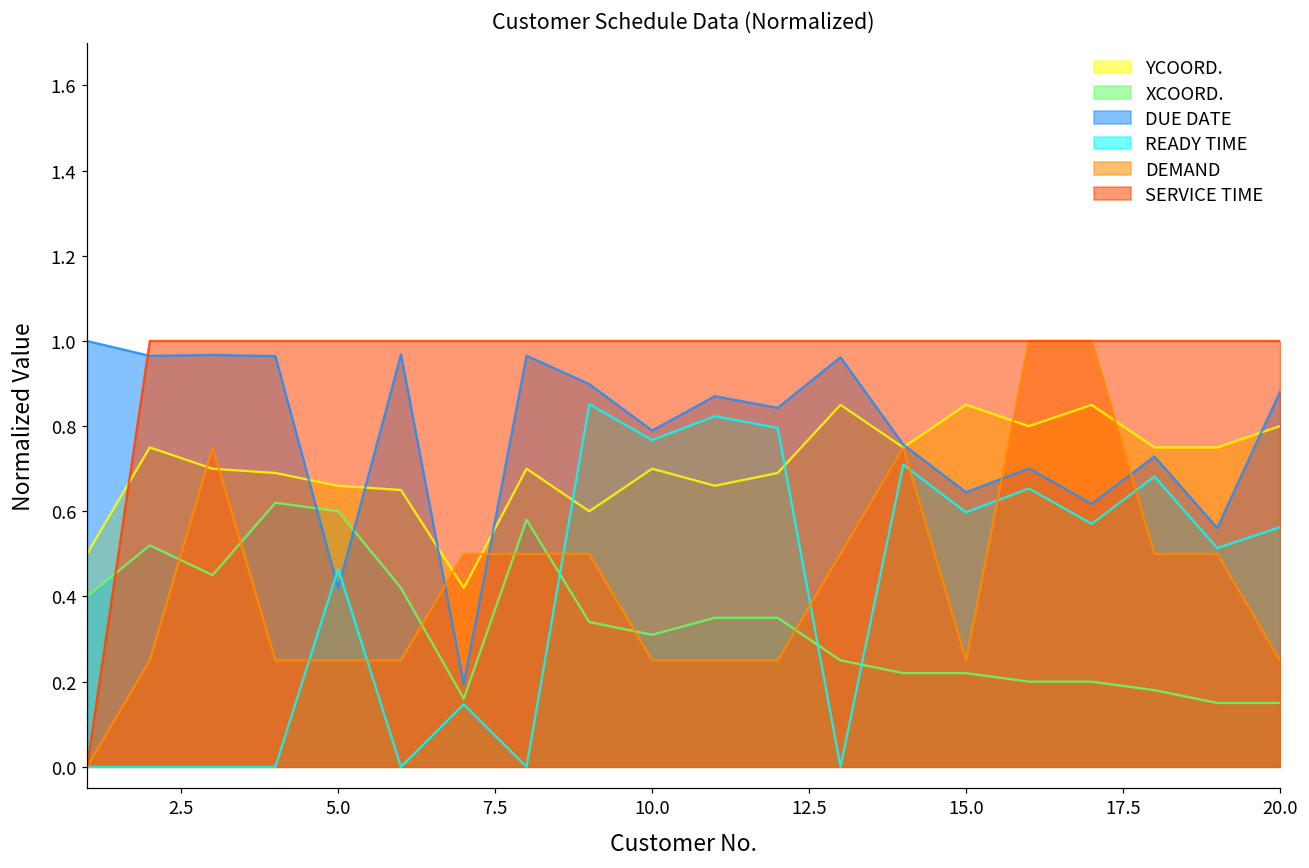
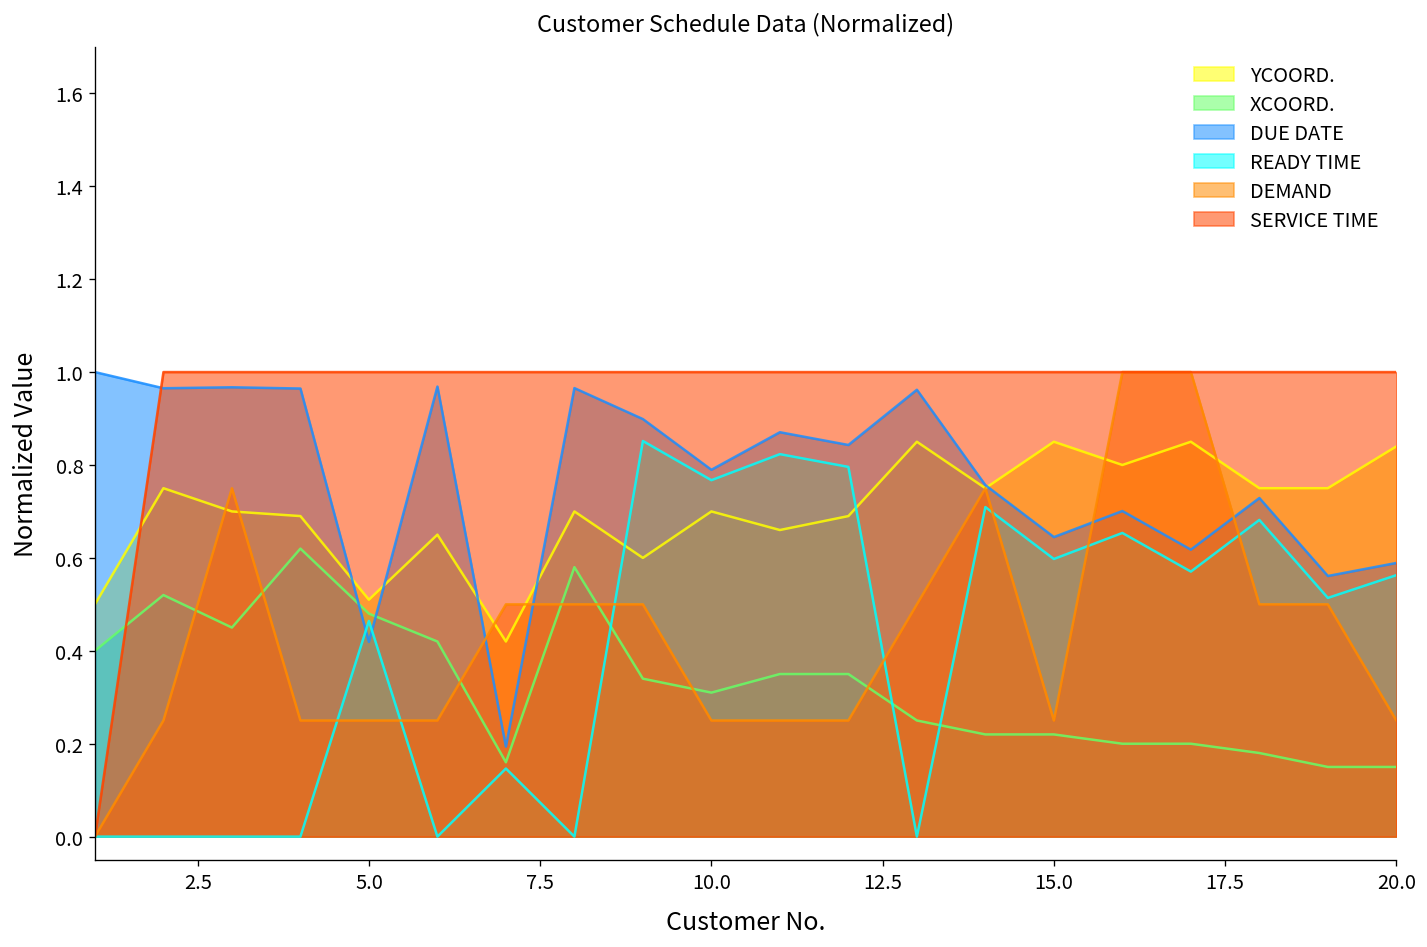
YCOORD., 5.0: 0.66 -> 0.51
XCOORD., 5.0: 0.60 -> 0.48
YCOORD., 20.0: 0.80 -> 0.84
DUE DATE, 20.0: 0.88 -> 0.59
